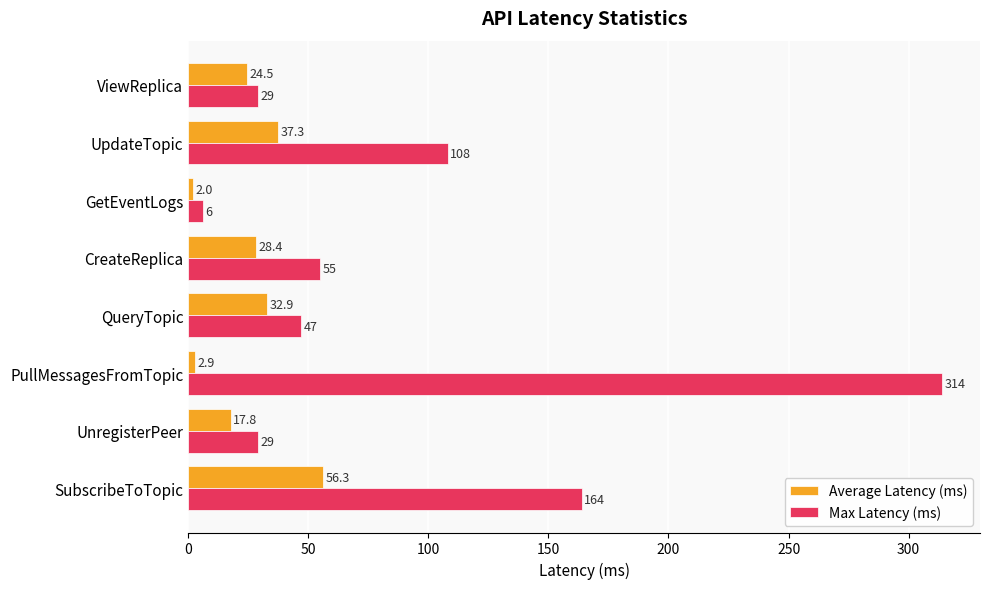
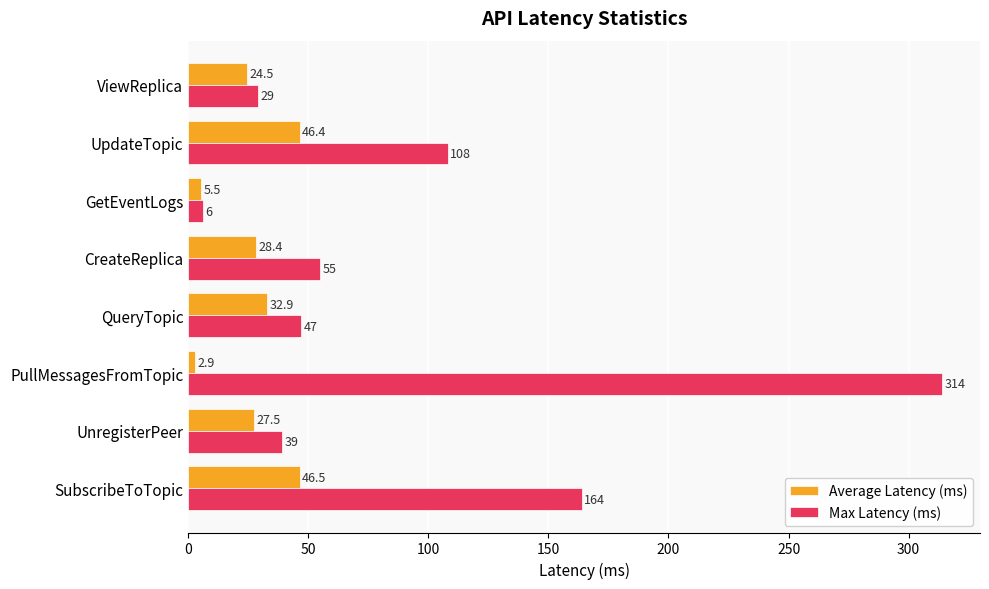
Average Latency (ms), UpdateTopic: 37.3 -> 46.4
Average Latency (ms), GetEventLogs: 2.0 -> 5.5
Average Latency (ms), UnregisterPeer: 17.8 -> 27.5
Max Latency (ms), UnregisterPeer: 29 -> 39
Average Latency (ms), SubscribeToTopic: 56.3 -> 46.5
